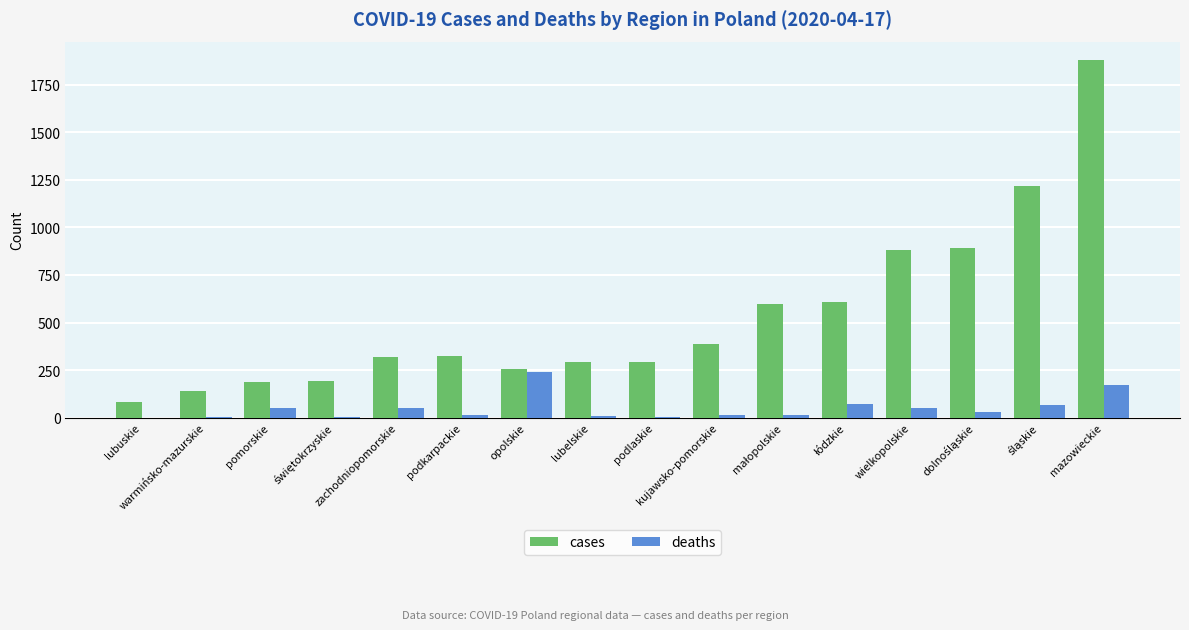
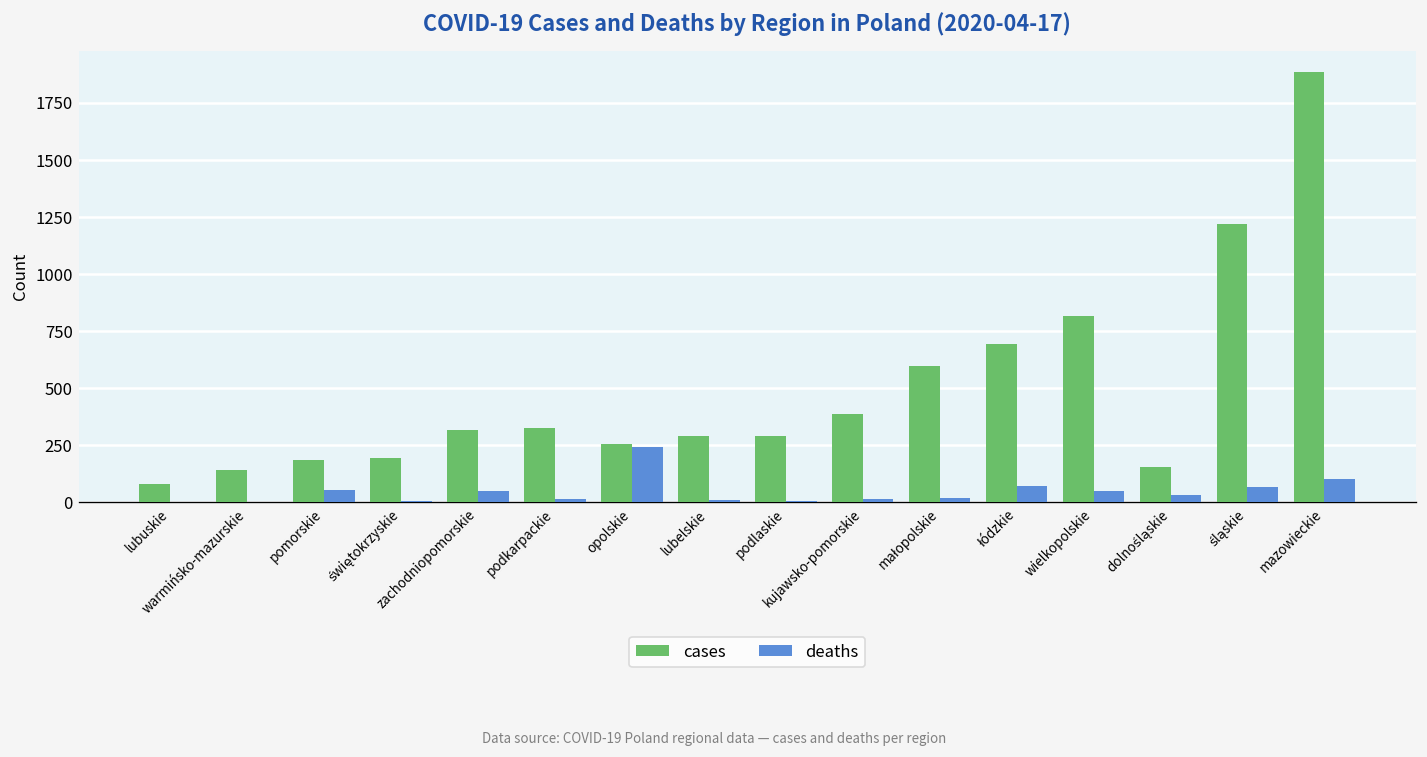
cases, łódzkie: 610 -> 700
cases, wielkopolskie: 880 -> 820
cases, dolnośląskie: 890 -> 150
deaths, mazowieckie: 170 -> 100
